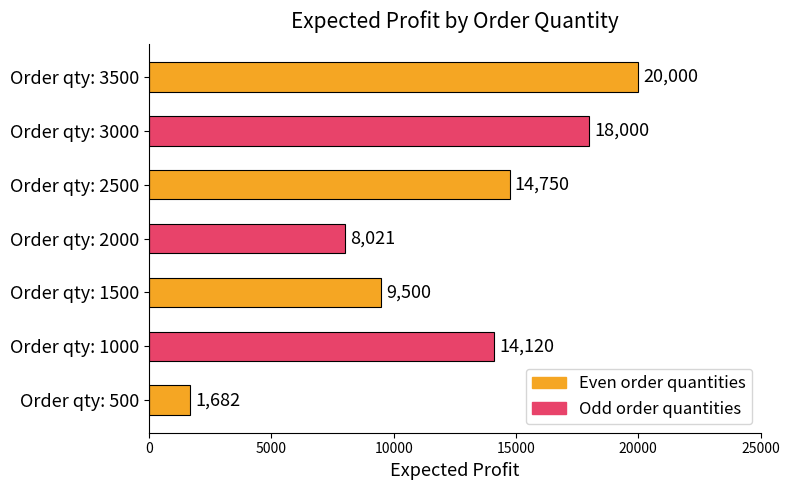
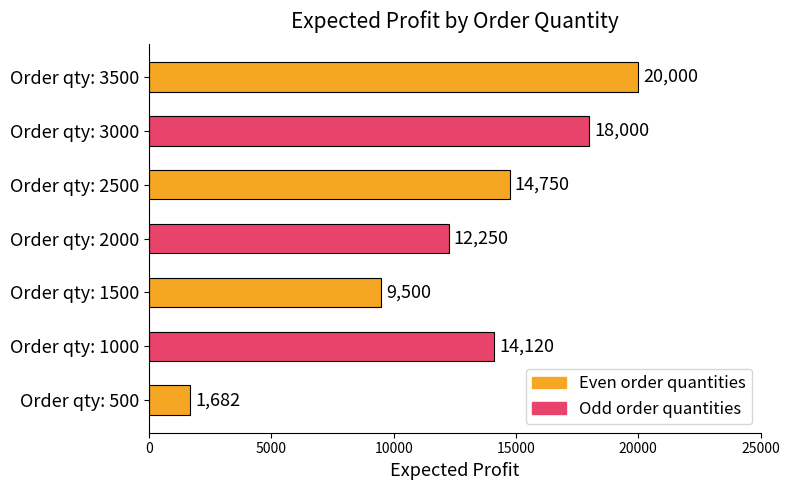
Order qty: 2000: 8,021 -> 12,250
